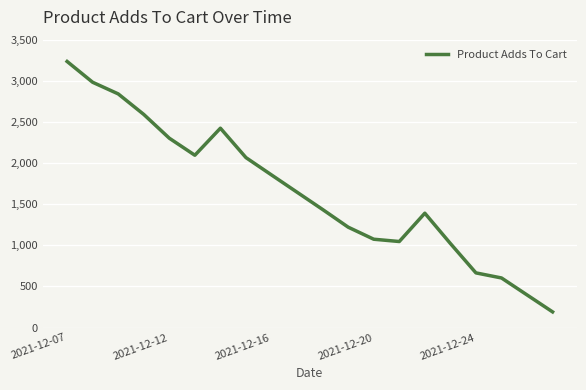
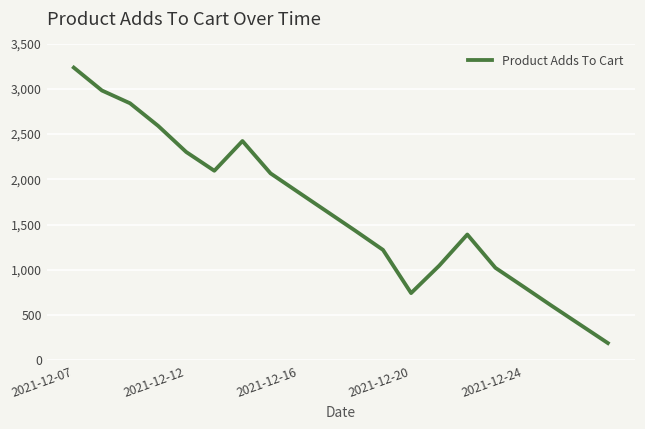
2021-12-20: 1,100 -> 700
2021-12-24: 700 -> 800
